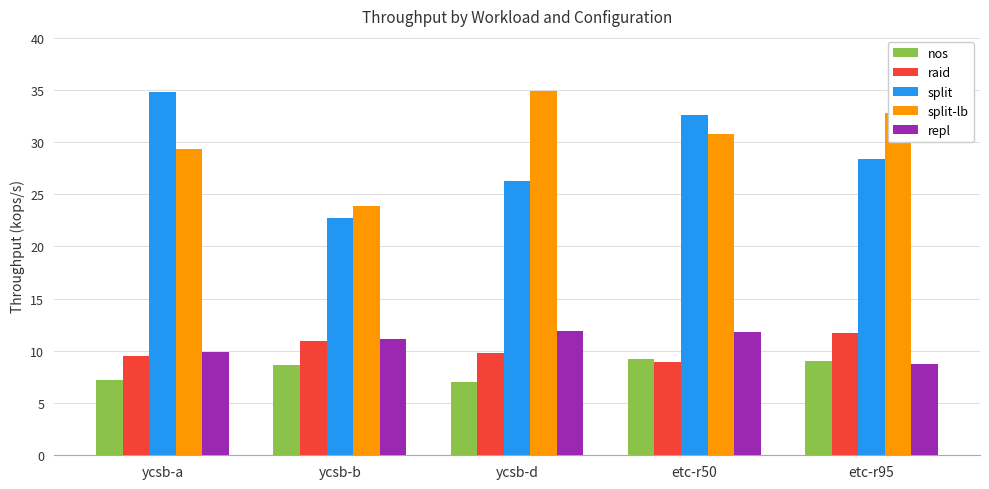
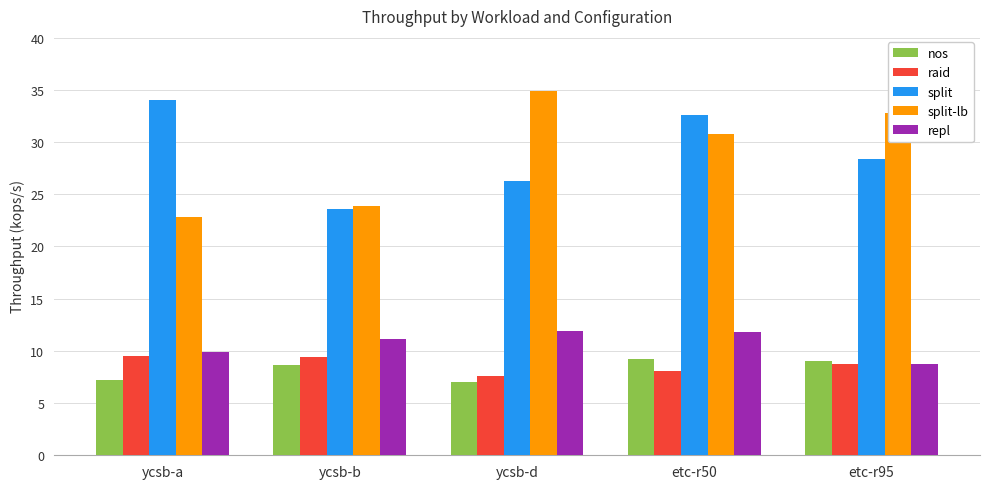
split, ycsb-a: 34.8 -> 34.0
split-lb, ycsb-a: 29.3 -> 22.8
raid, ycsb-b: 11.0 -> 9.4
split, ycsb-b: 22.8 -> 23.6
raid, ycsb-d: 9.7 -> 7.6
raid, etc-r50: 8.9 -> 8.1
raid, etc-r95: 11.8 -> 8.7
